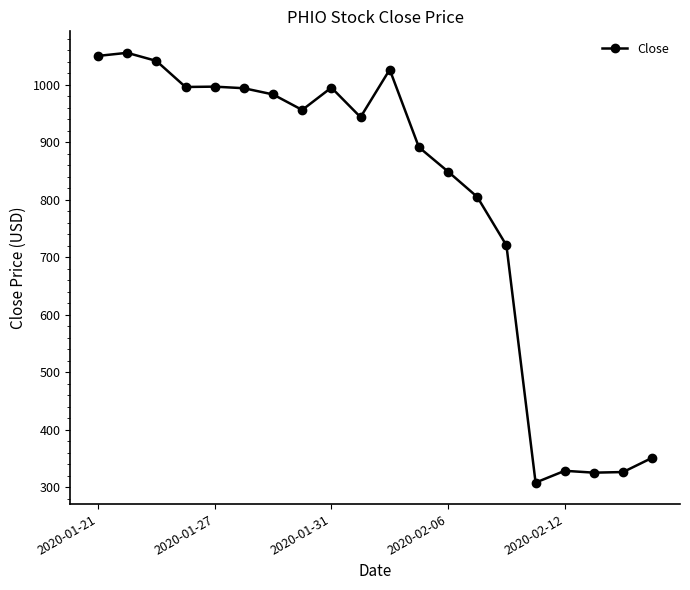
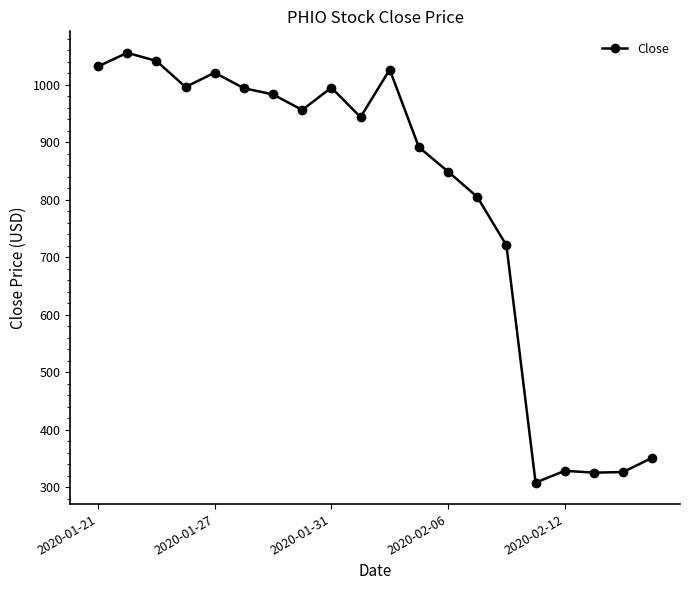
2020-01-21: 1050 -> 1030
2020-01-27: 1000 -> 1020
